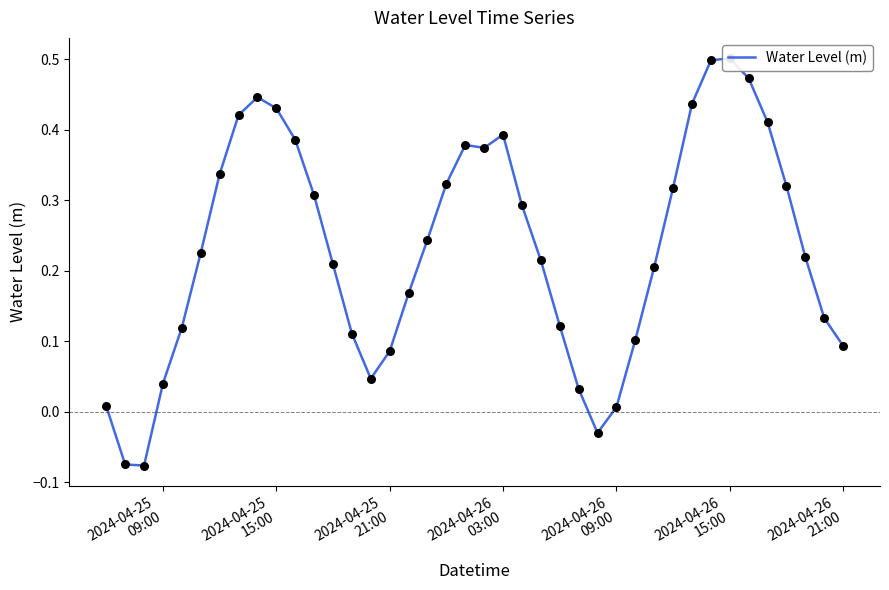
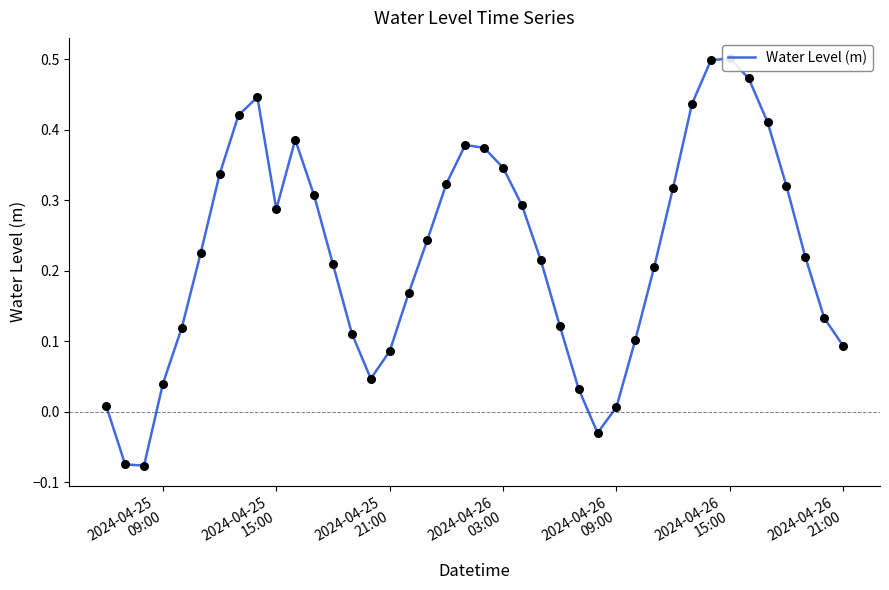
2024-04-25 15:00: 0.43 -> 0.29
2024-04-26 03:00: 0.39 -> 0.35
